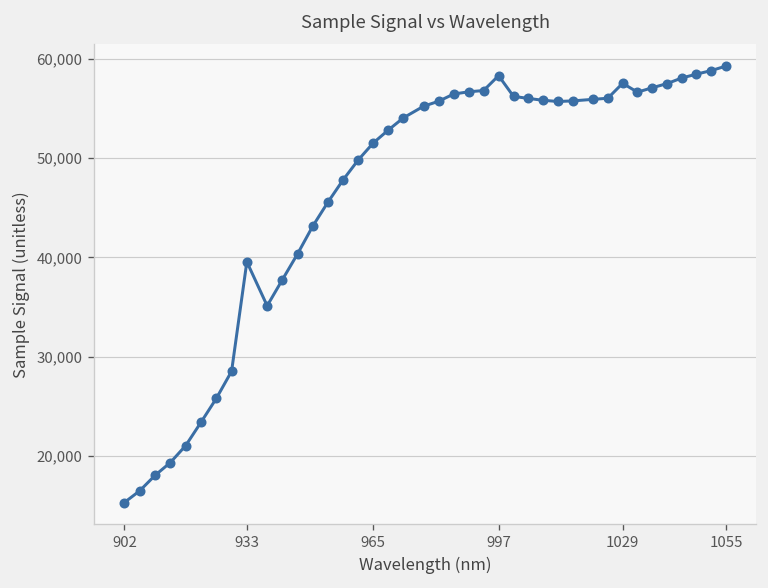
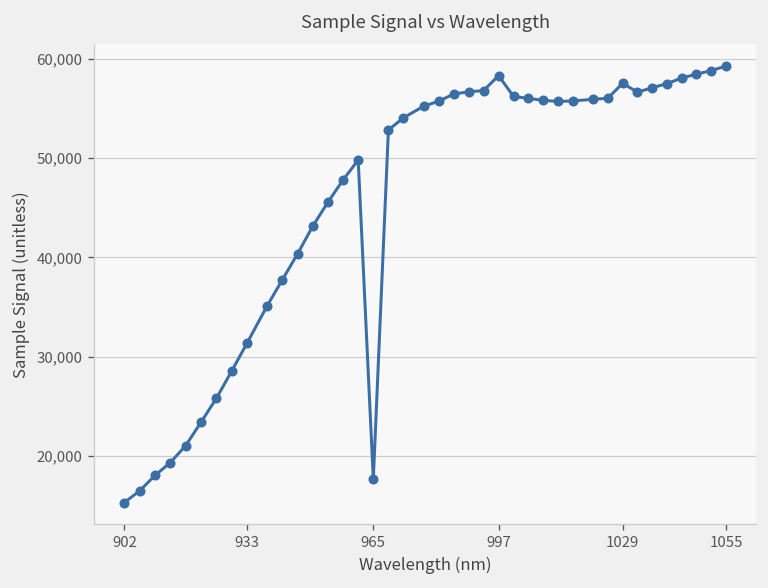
933: 40,000 -> 31,000
965: 52,000 -> 18,000
